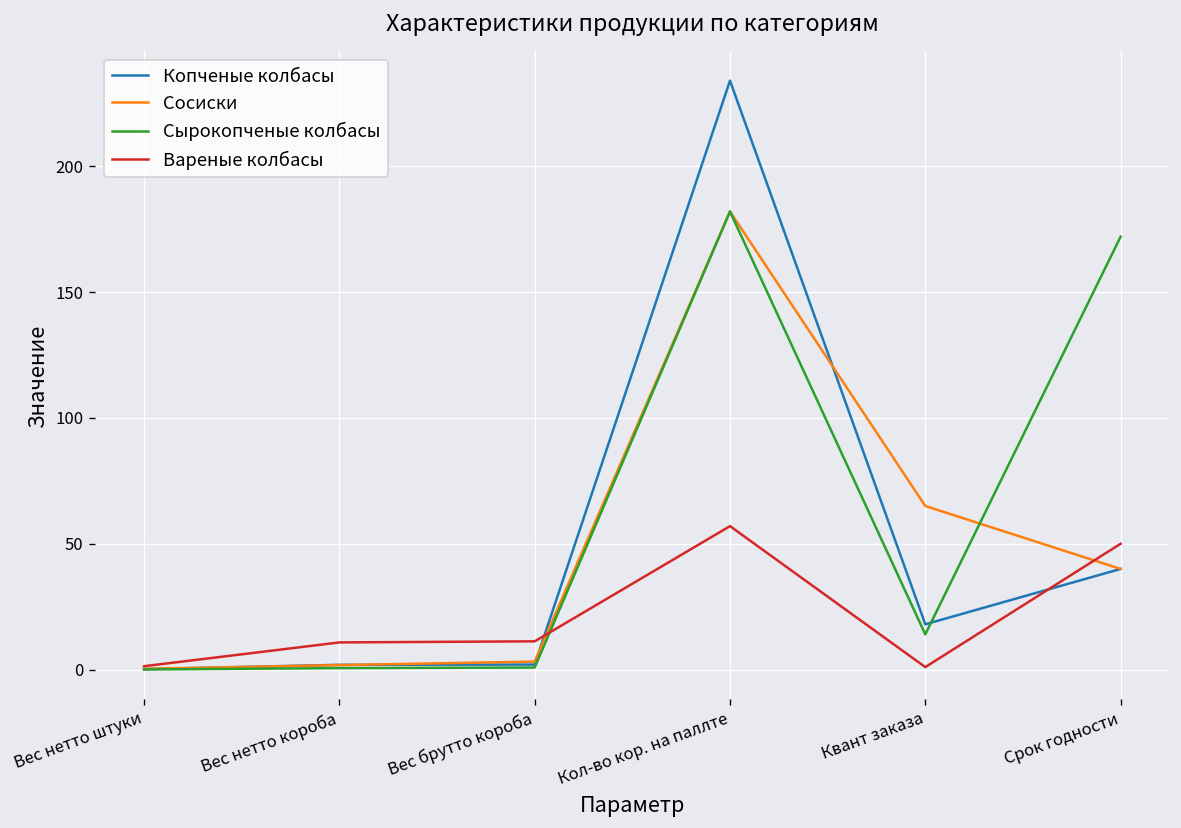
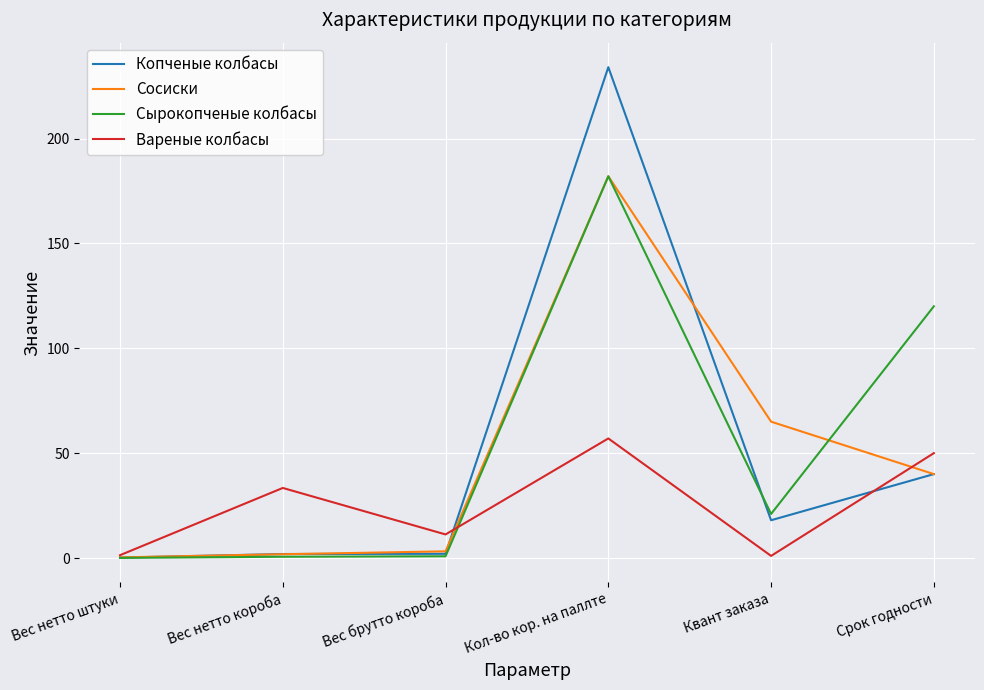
Вареные колбасы, Вес нетто короба: 11 -> 33
Сырокопченые колбасы, Квант заказа: 14 -> 21
Сырокопченые колбасы, Срок годности: 172 -> 120
